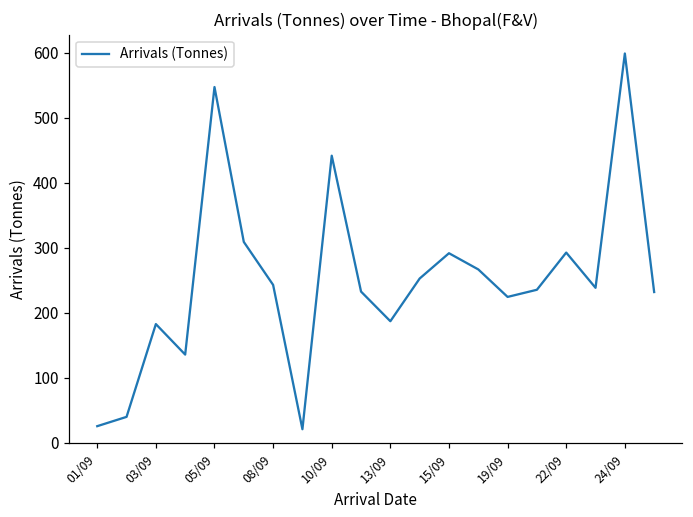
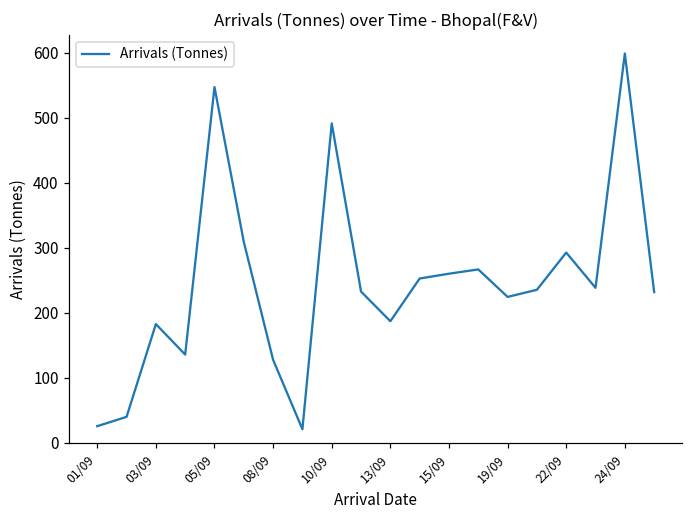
08/09: 240 -> 130
10/09: 440 -> 490
15/09: 290 -> 260
